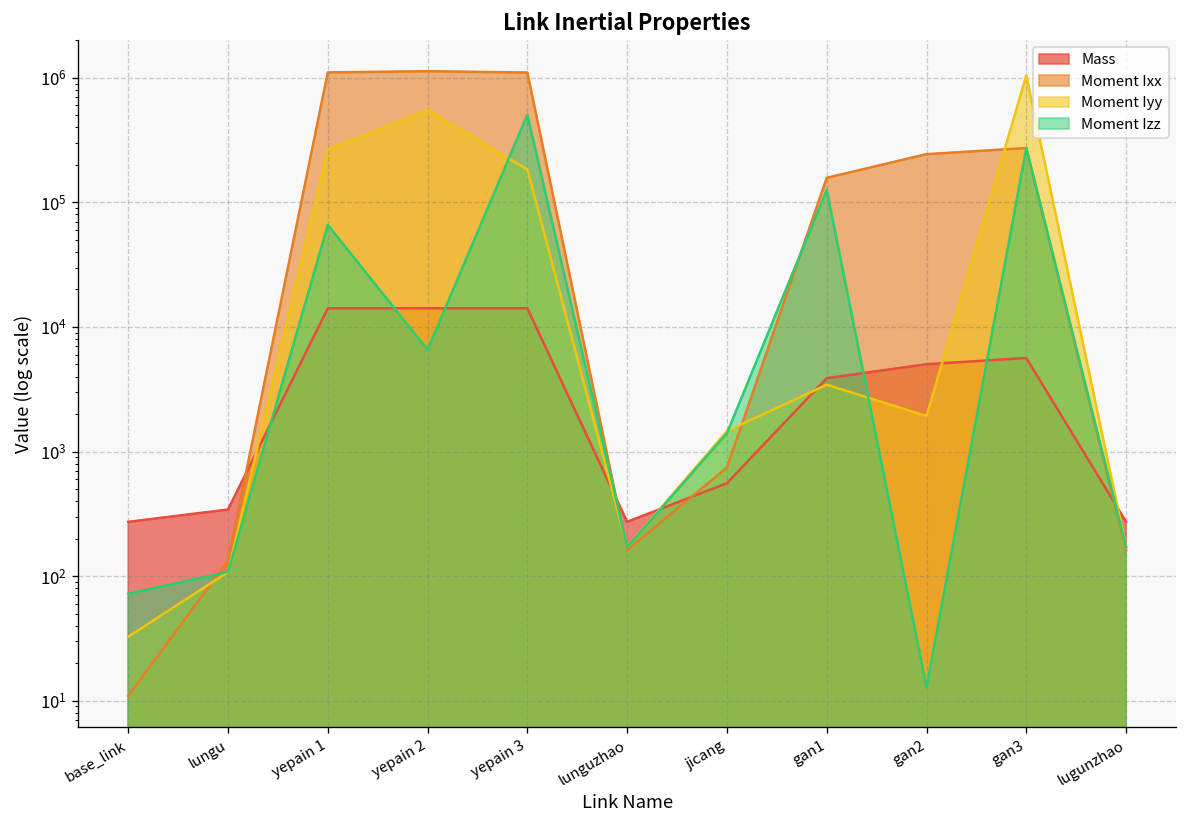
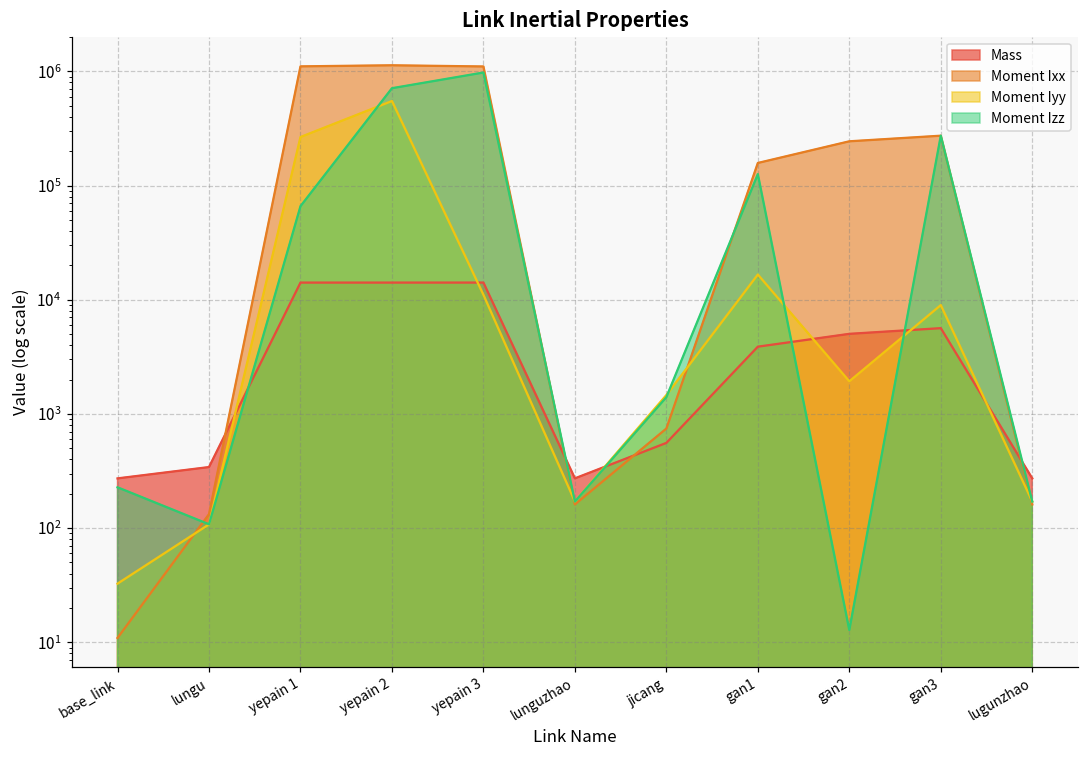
Moment Izz, base_link: 70 -> 230
Moment Izz, yepain 2: 7000 -> 700000
Moment Iyy, yepain 3: 180000 -> 11000
Moment Izz, yepain 3: 500000 -> 1000000
Moment Iyy, gan1: 3400 -> 17000
Moment Iyy, gan3: 1000000 -> 9000
